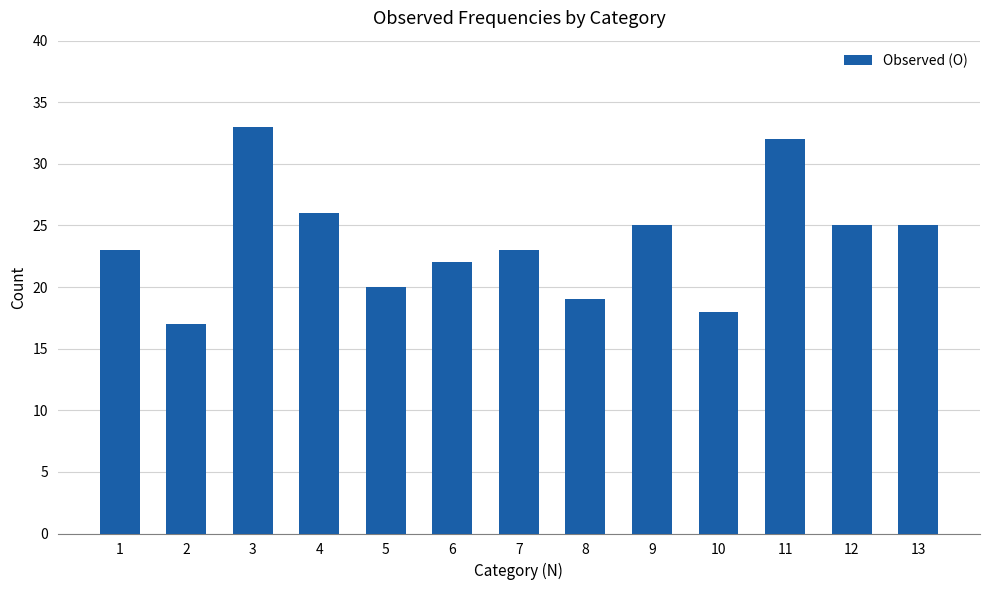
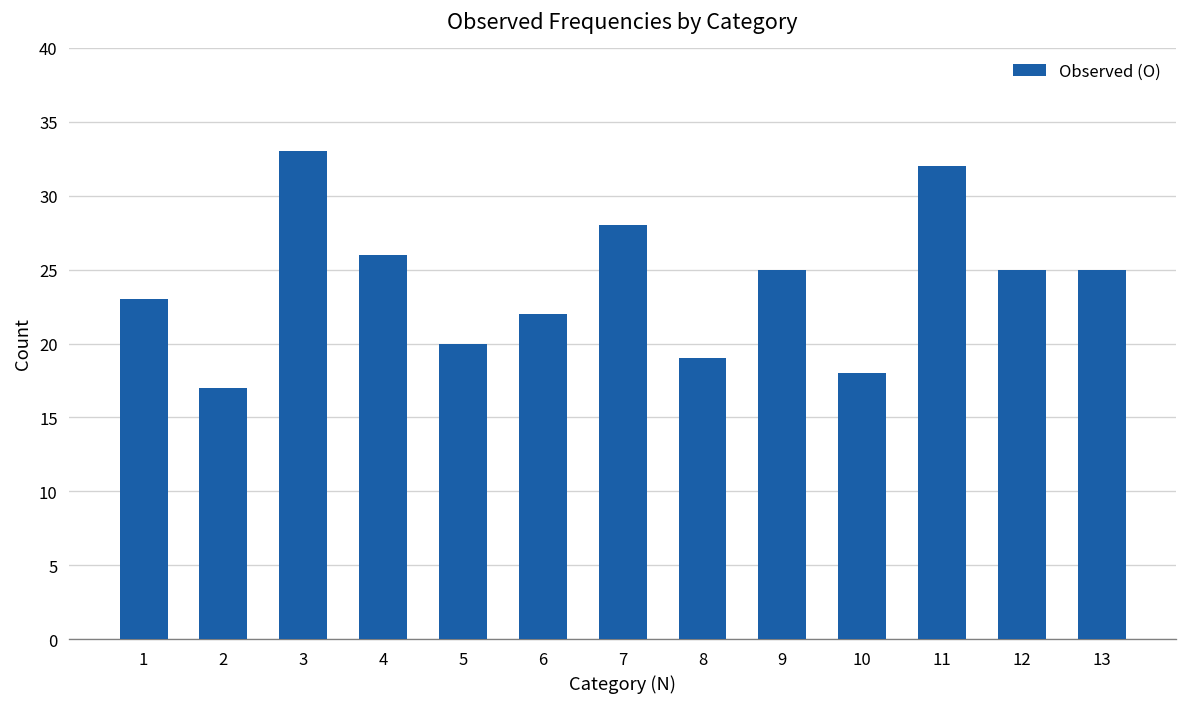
7: 23 -> 28
